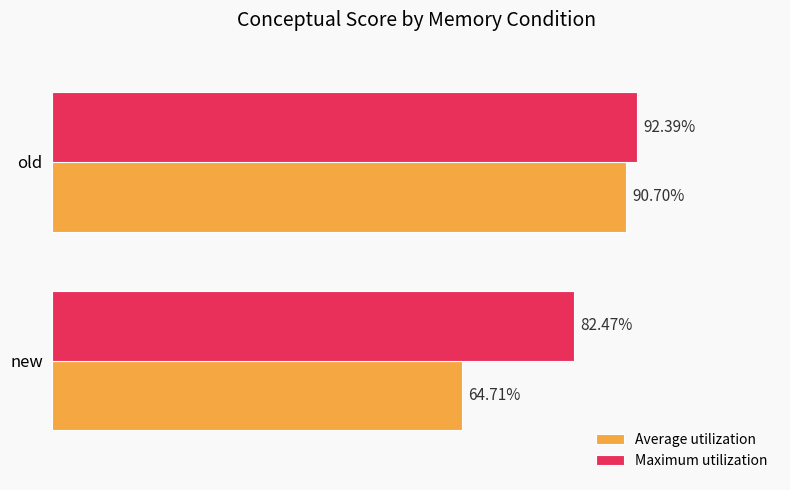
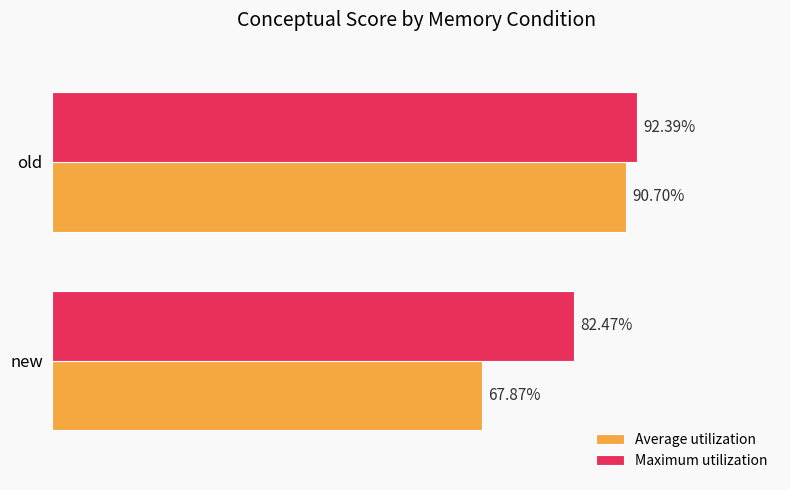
Average utilization, new: 64.71% -> 67.87%
